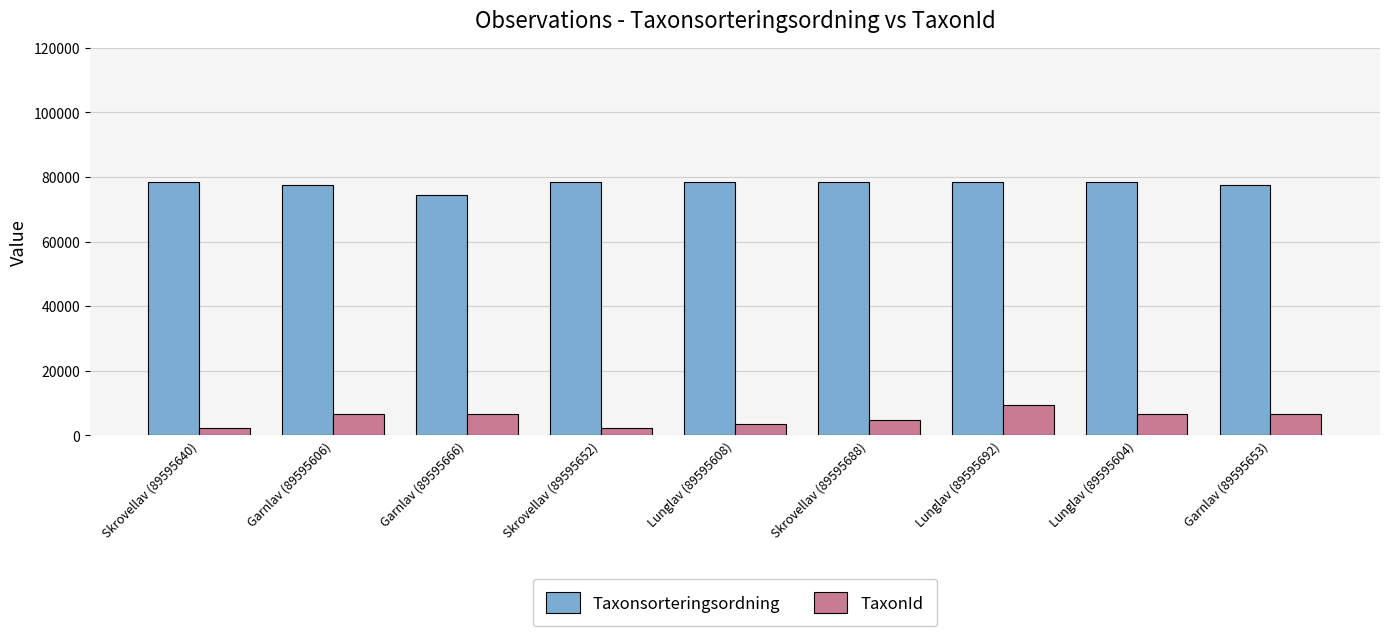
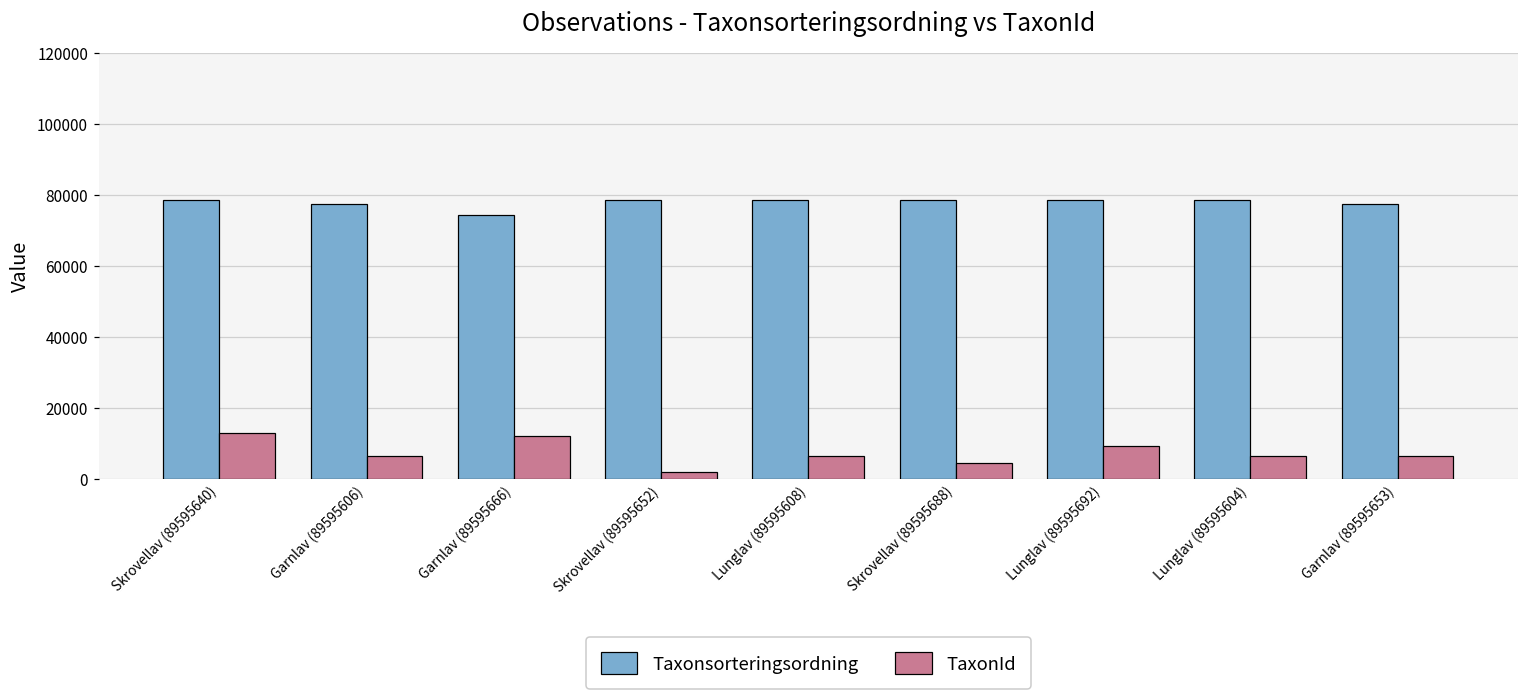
TaxonId, Skrovellav (89595640): 2000 -> 13000
TaxonId, Garnlav (89595666): 6000 -> 12000
TaxonId, Lunglav (89595608): 4000 -> 6000
